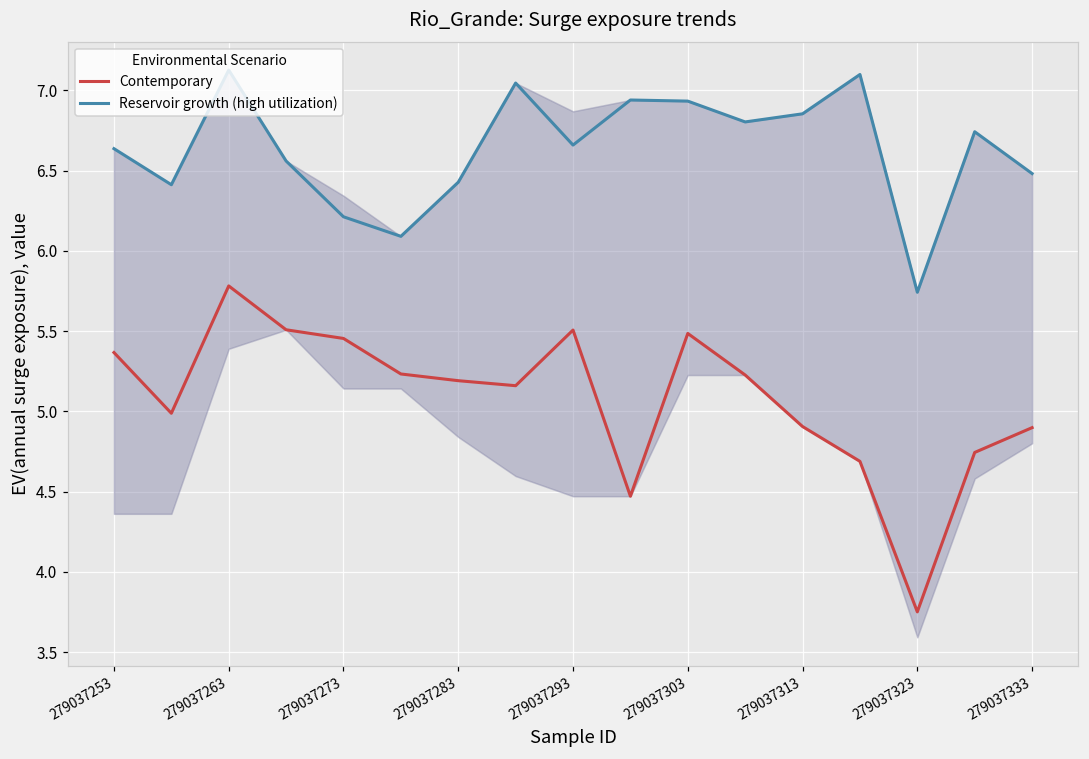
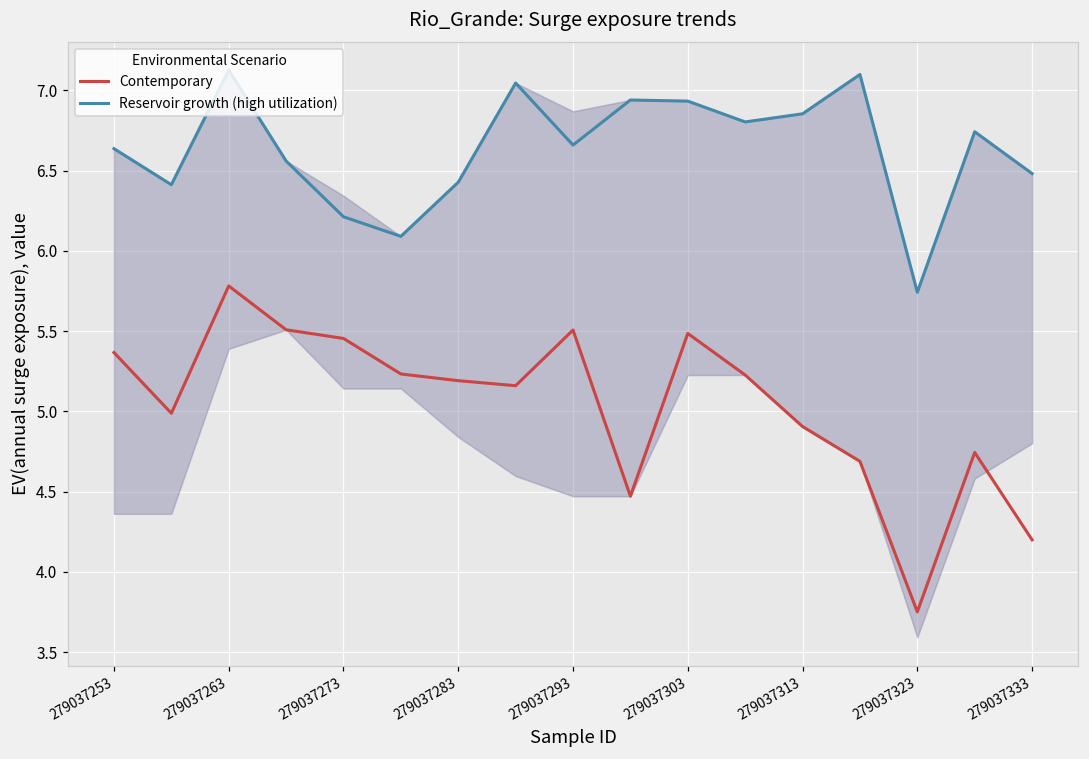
Contemporary, 279037333: 4.90 -> 4.20
